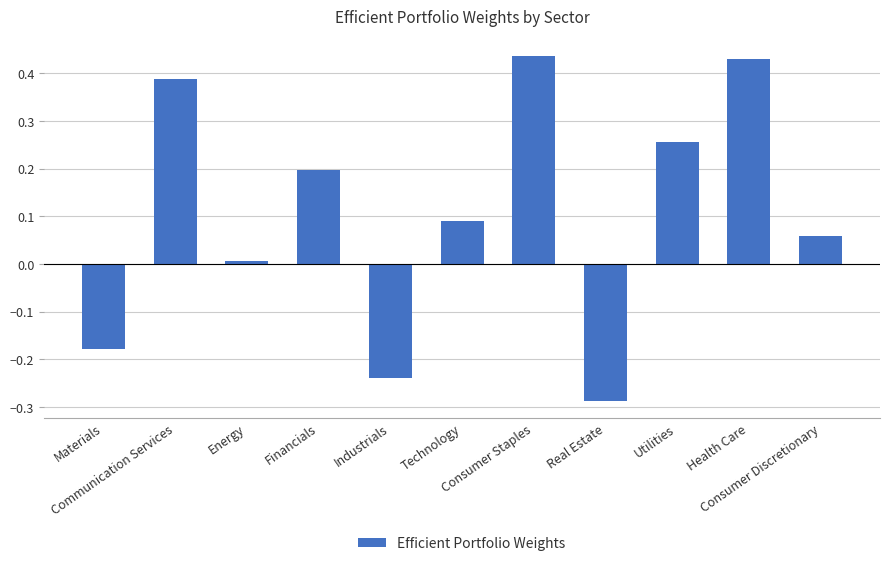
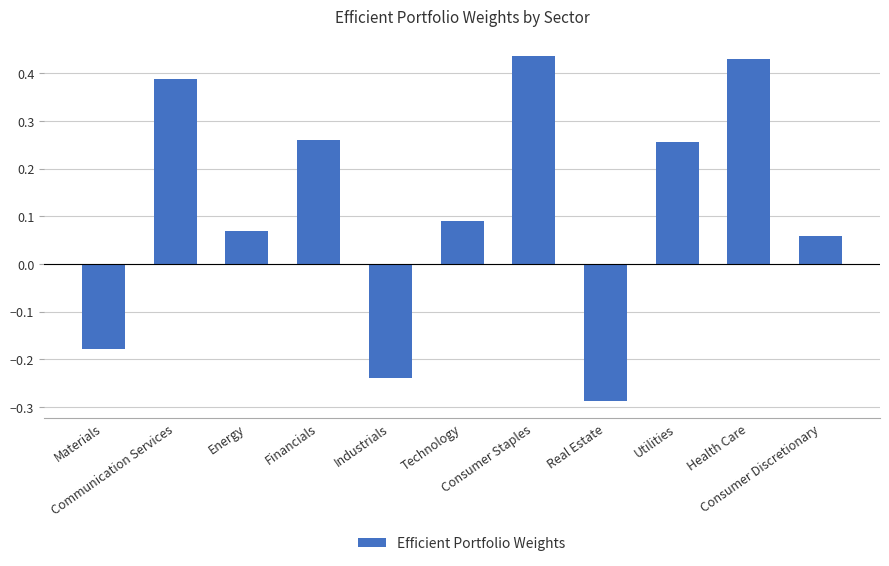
Energy: 0.01 -> 0.07
Financials: 0.20 -> 0.26
